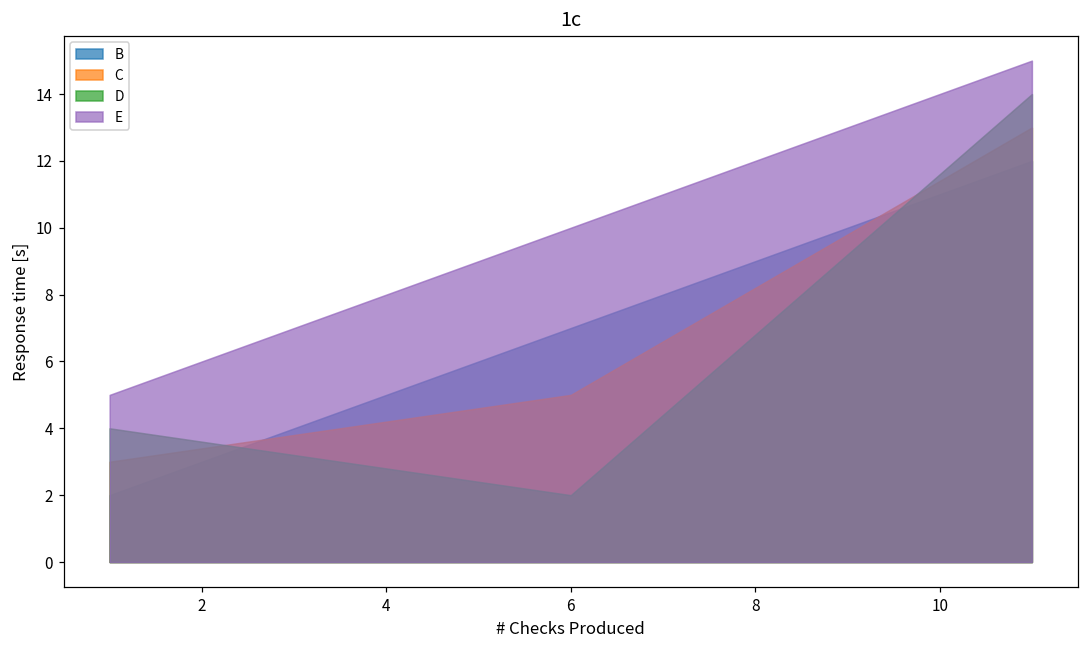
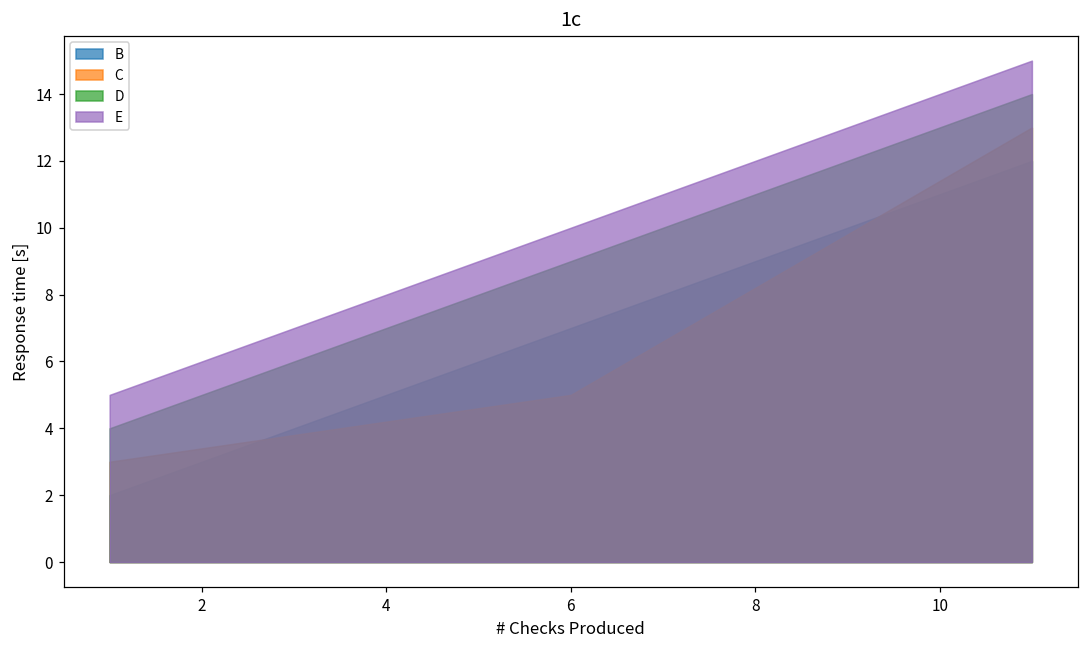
D, 6: 2 -> 9
